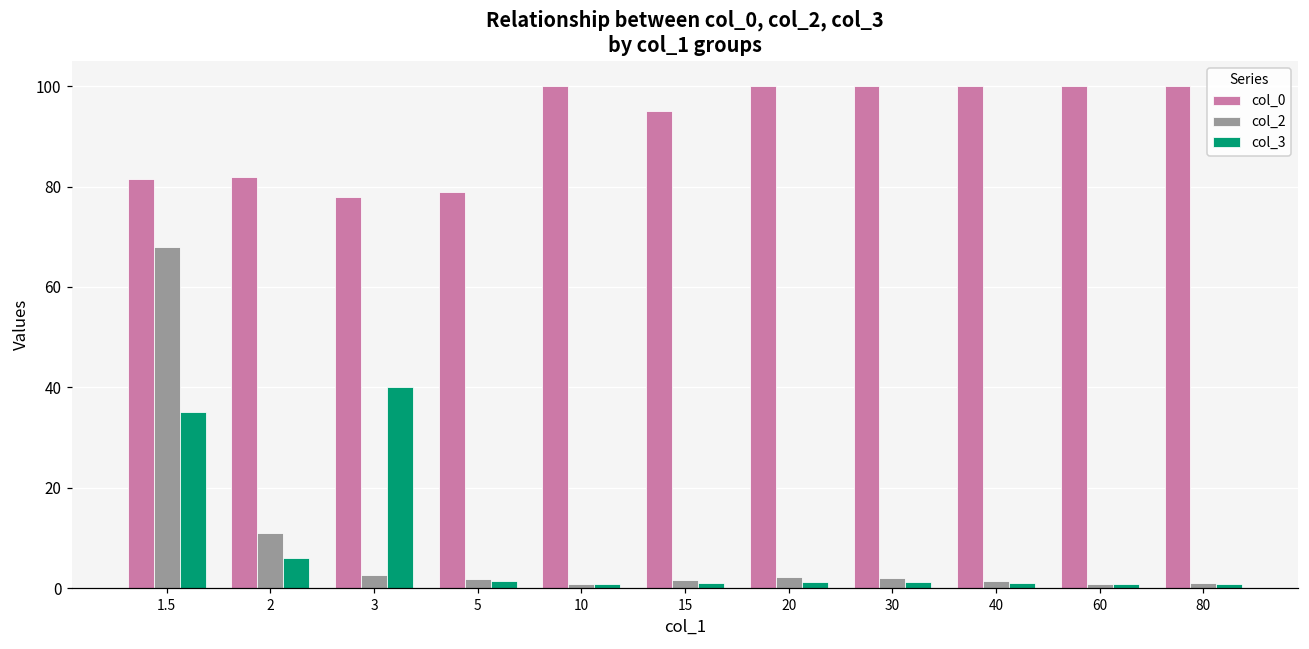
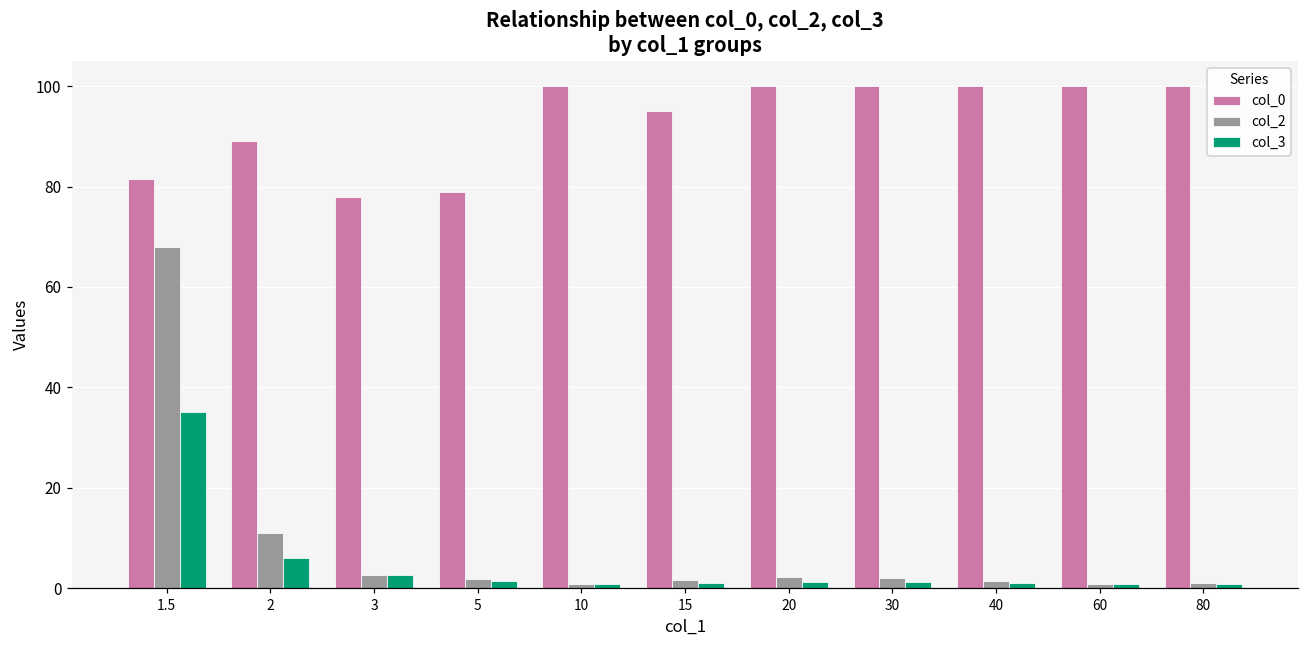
col_0, 2: 82 -> 89
col_3, 3: 40 -> 3
